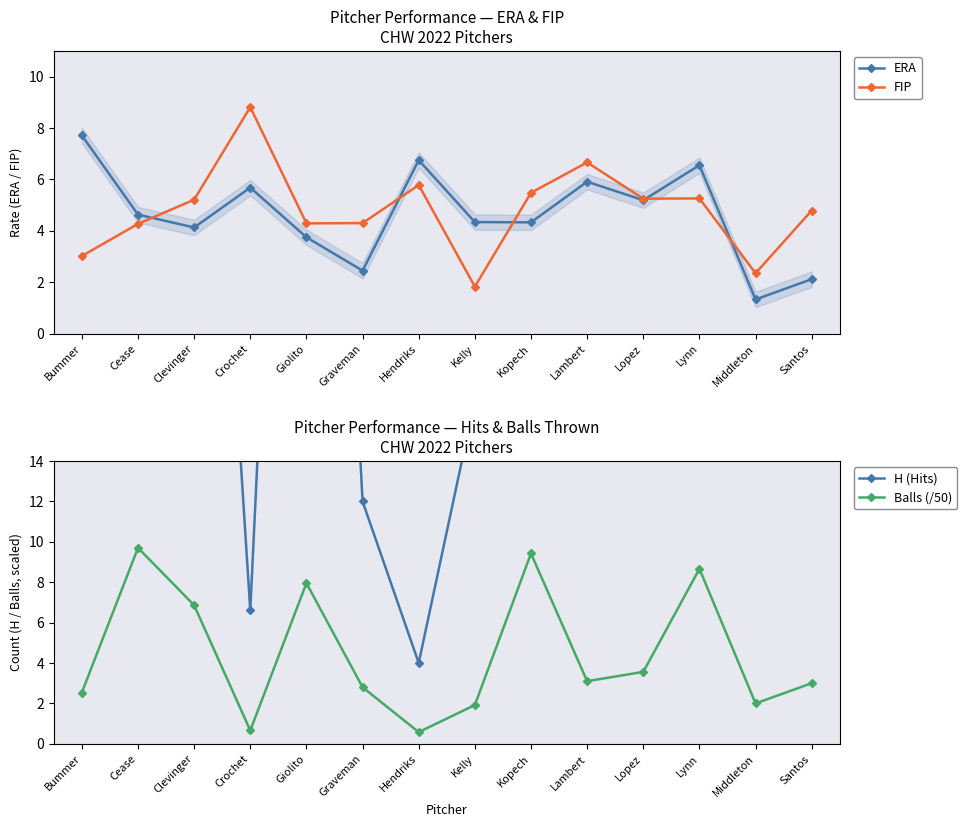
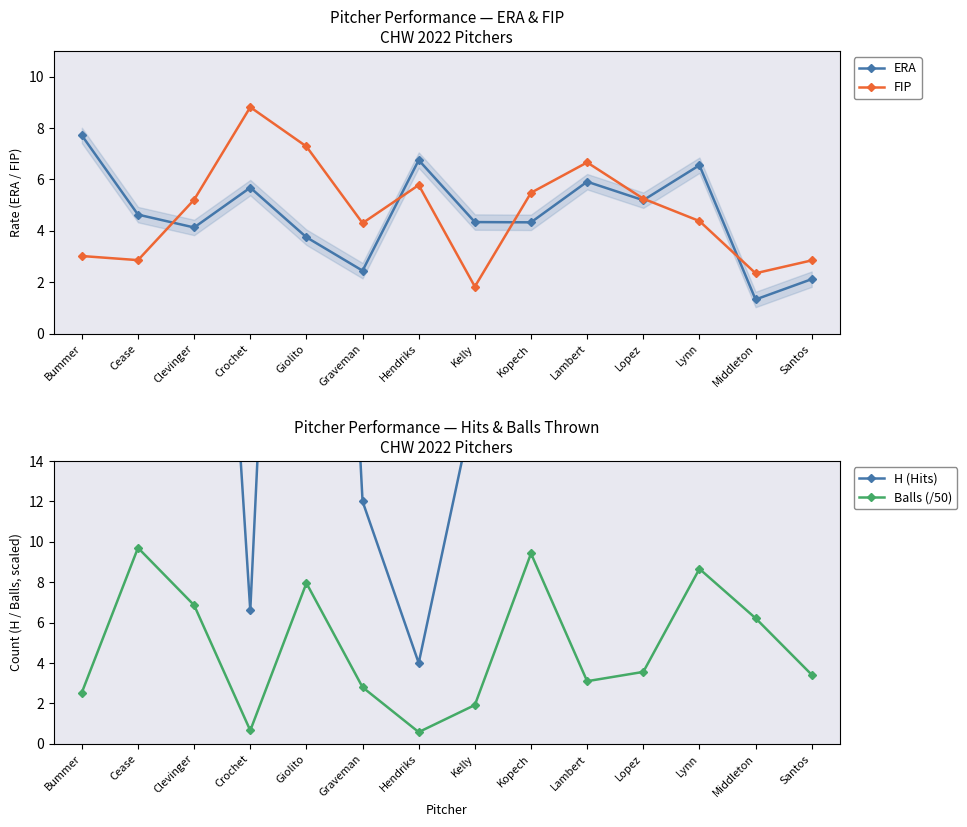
Pitcher Performance — ERA & FIP CHW 2022 Pitchers, FIP, Cease: 4.3 -> 2.9
Pitcher Performance — ERA & FIP CHW 2022 Pitchers, FIP, Giolito: 4.3 -> 7.3
Pitcher Performance — ERA & FIP CHW 2022 Pitchers, FIP, Lynn: 5.3 -> 4.4
Pitcher Performance — ERA & FIP CHW 2022 Pitchers, FIP, Santos: 4.8 -> 2.9
Pitcher Performance — Hits & Balls Thrown CHW 2022 Pitchers, Balls (/50), Middleton: 2.0 -> 6.2
Pitcher Performance — Hits & Balls Thrown CHW 2022 Pitchers, Balls (/50), Santos: 3.0 -> 3.4
